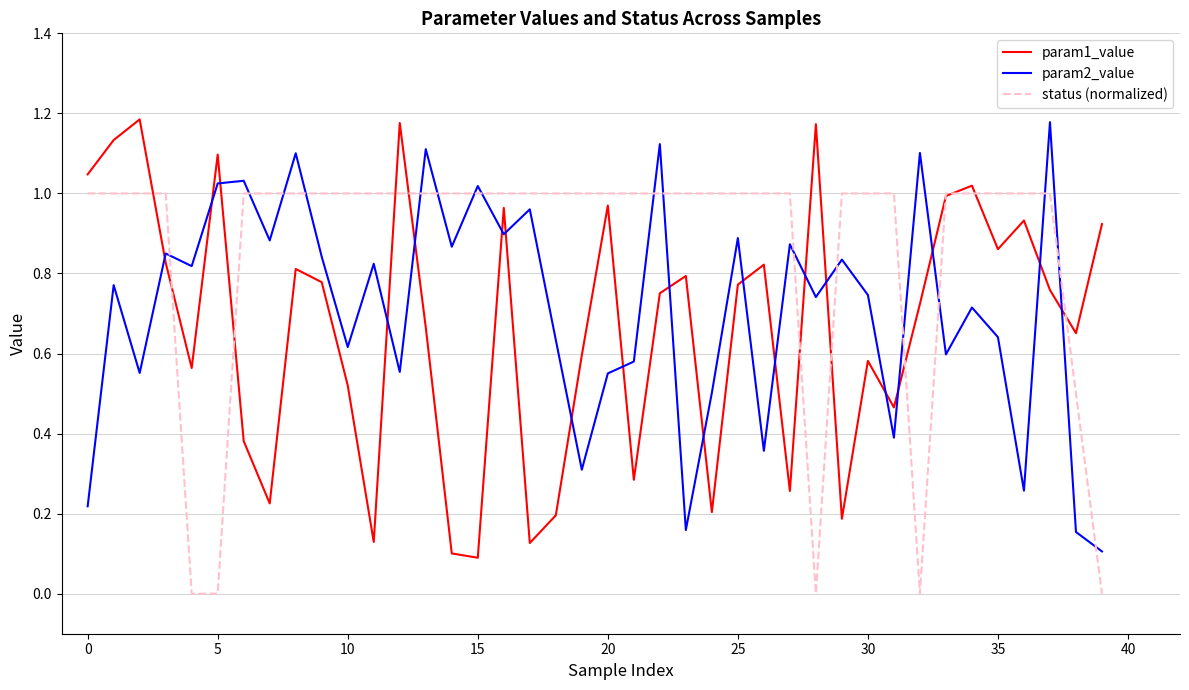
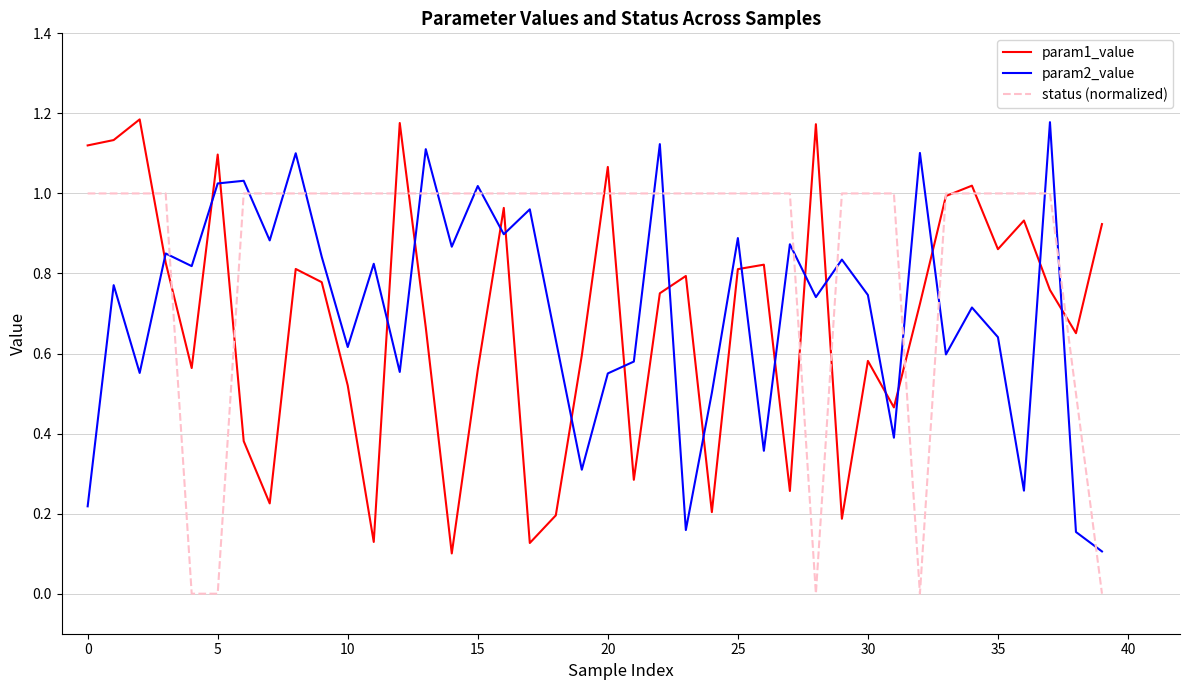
param1_value, 0: 1.05 -> 1.12
param1_value, 15: 0.09 -> 0.56
param1_value, 20: 0.97 -> 1.07
param1_value, 25: 0.77 -> 0.81
